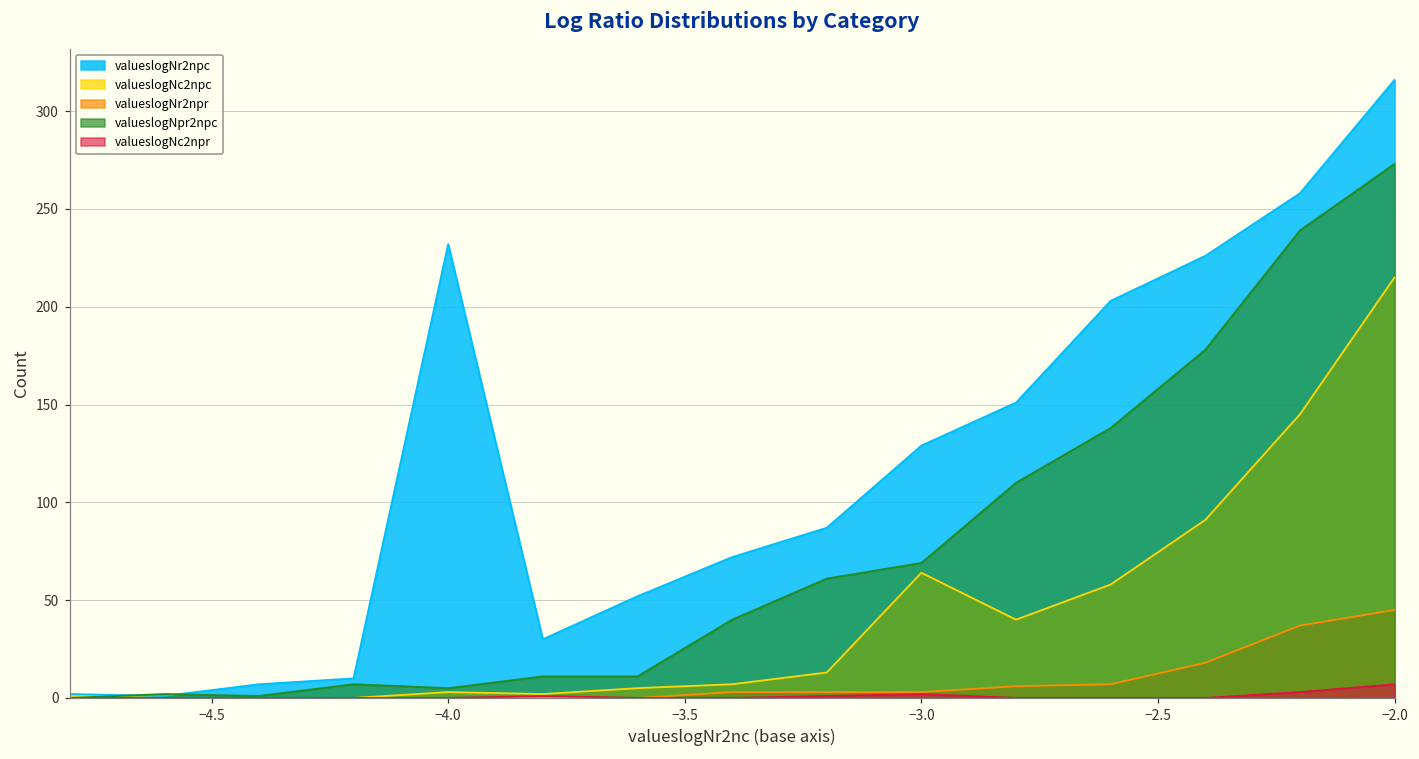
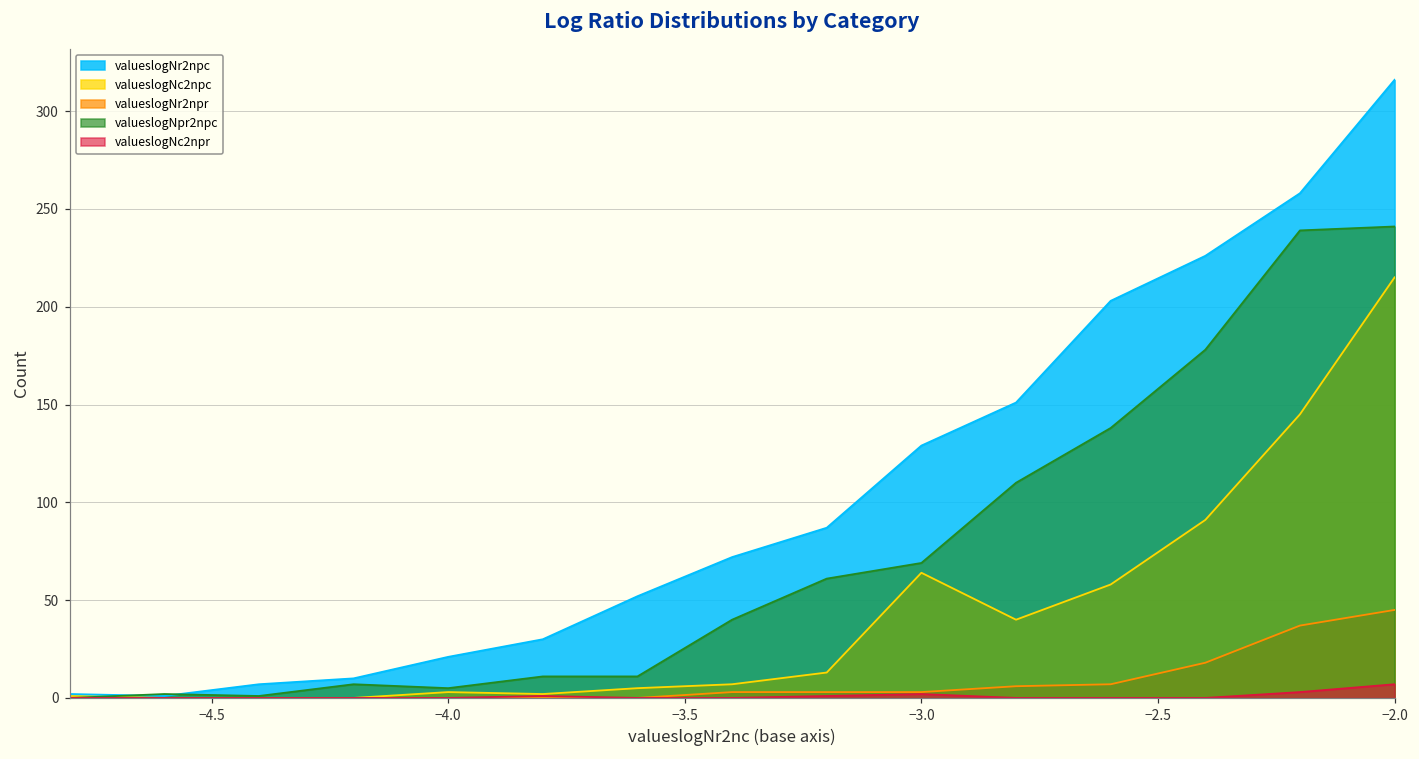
valueslogNr2npc, −4.0: 232 -> 21
valueslogNpr2npc, −2.0: 273 -> 241
